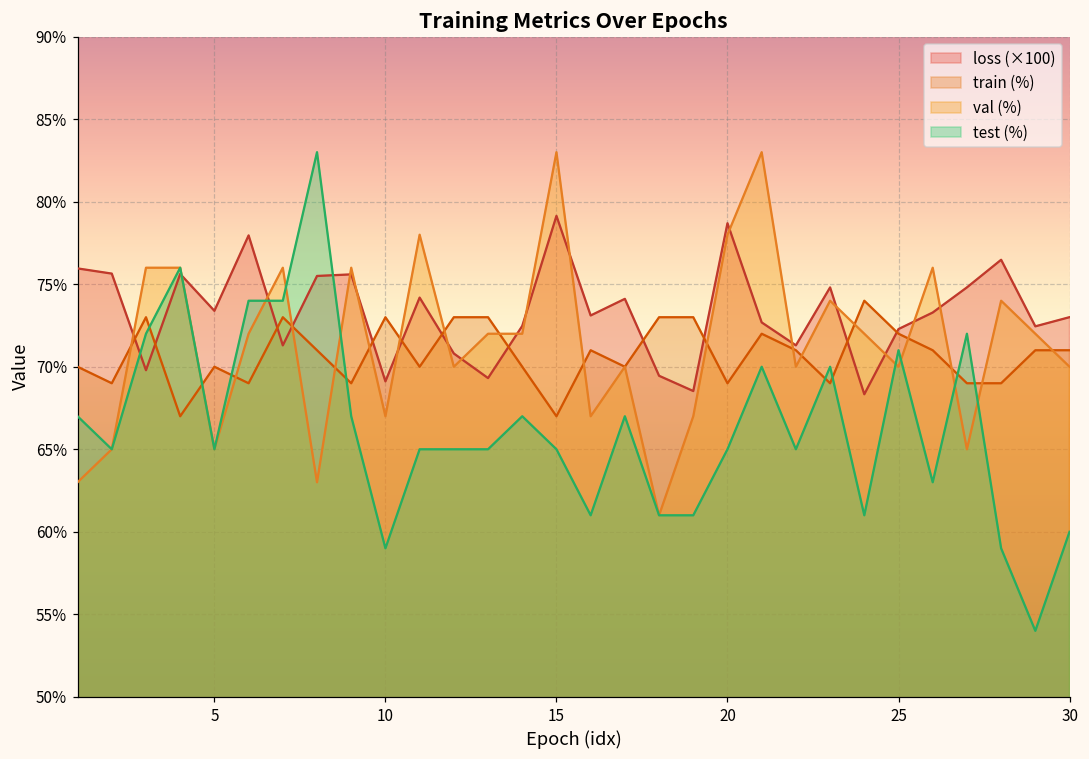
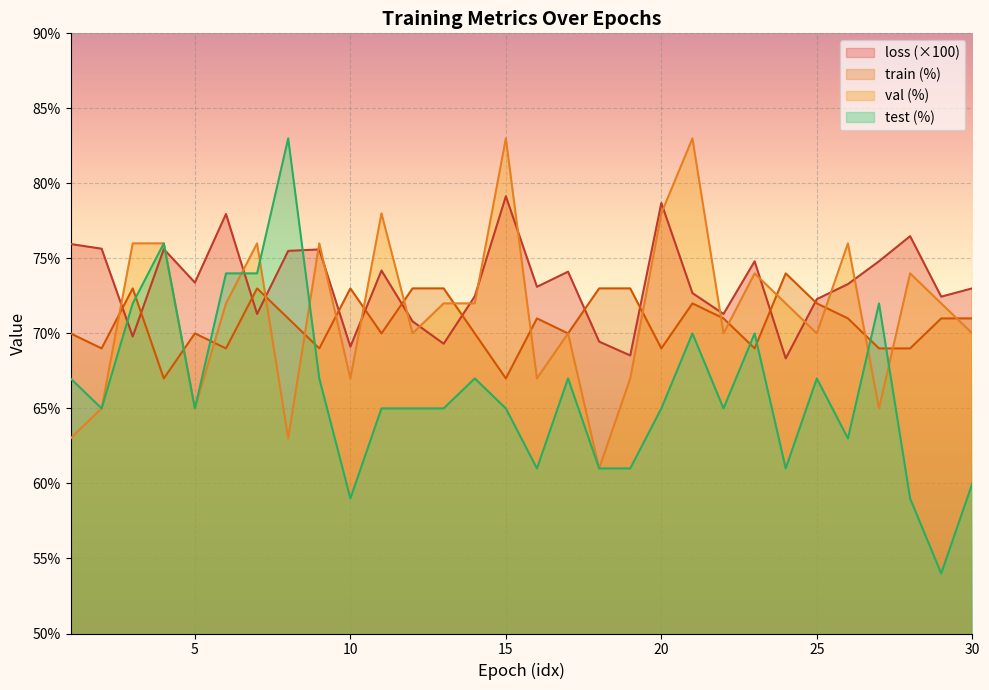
test (%), 25: 71% -> 67%
